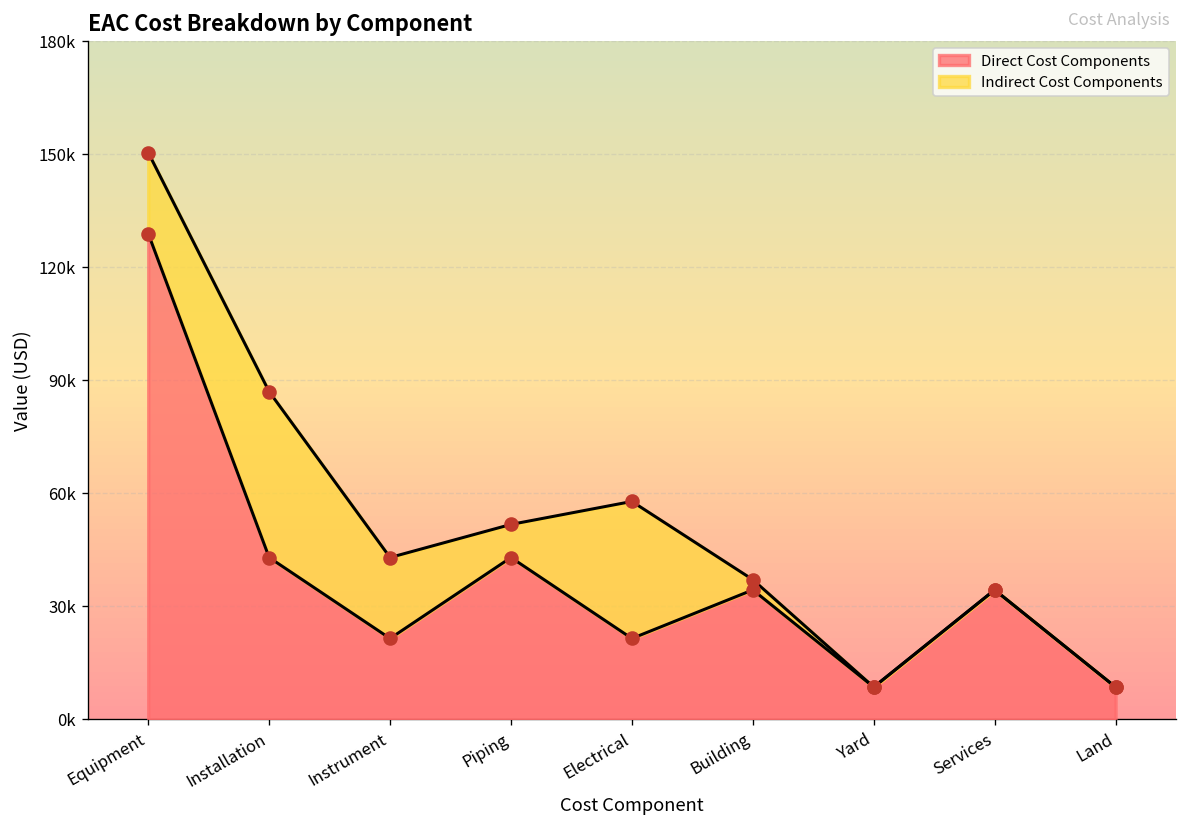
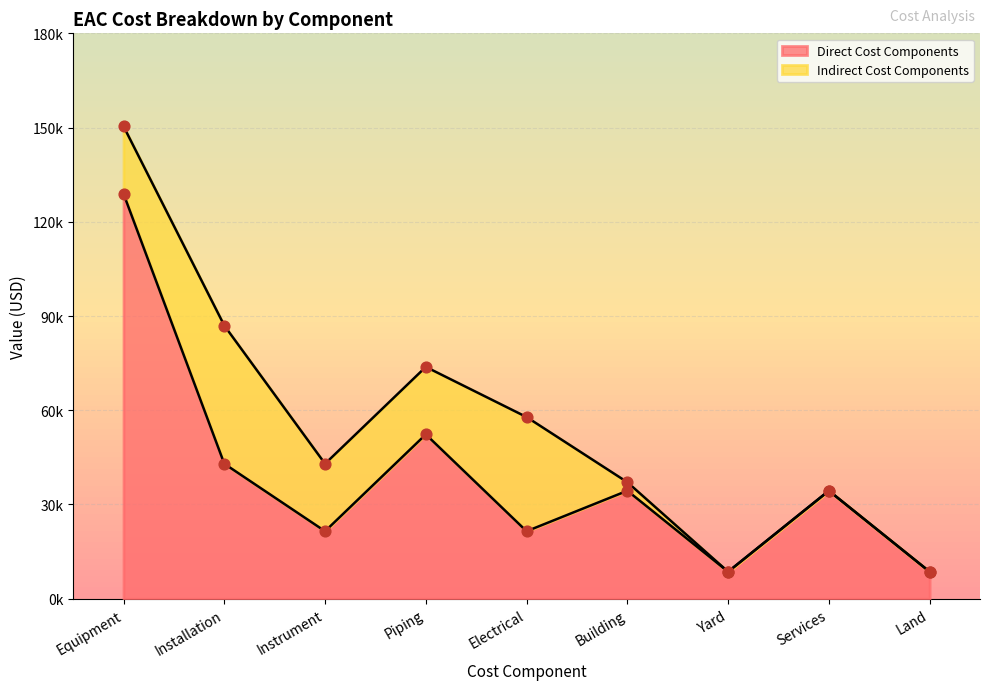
Direct Cost Components, Piping: 43000 -> 52000
Indirect Cost Components, Piping: 9000 -> 21000
